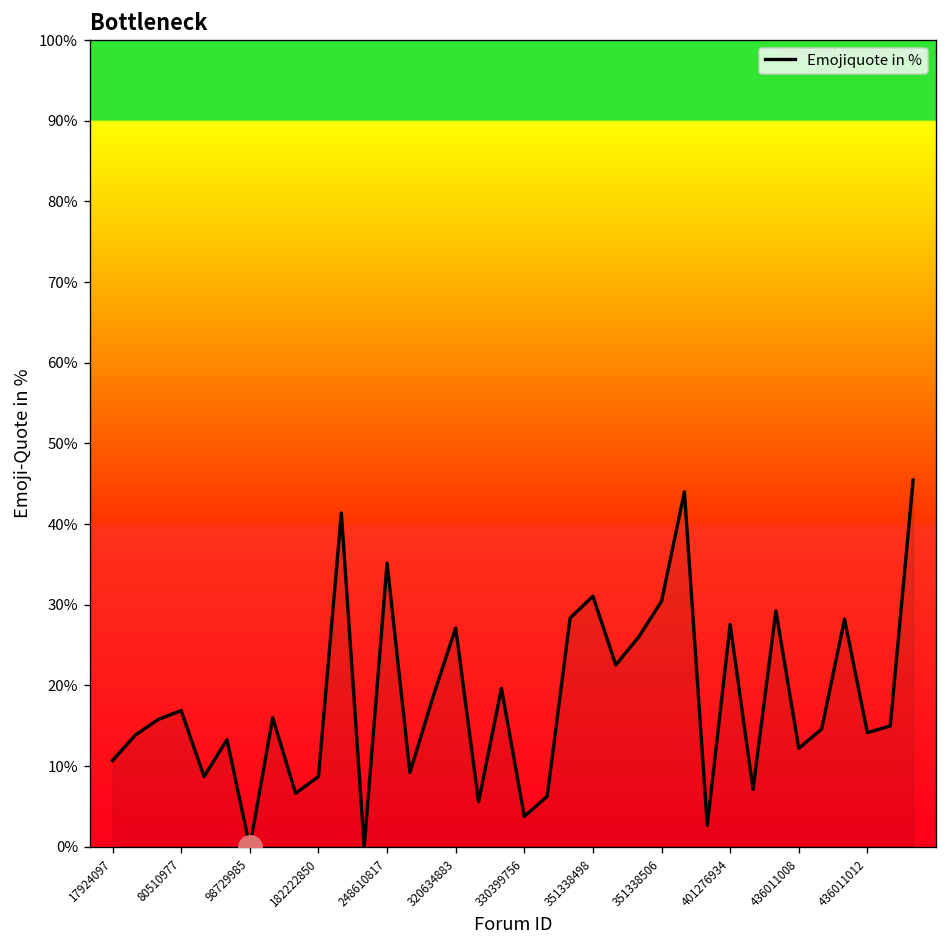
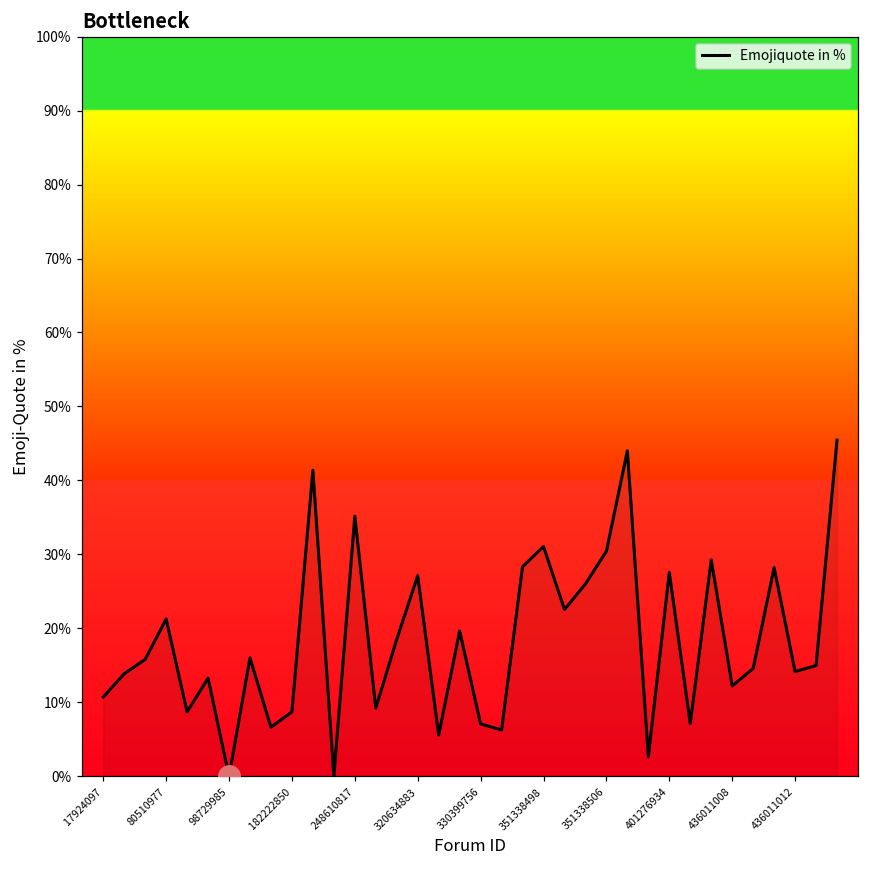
Emojiquote in %, 80510977: 17% -> 21%
Emojiquote in %, 330399756: 4% -> 7%
